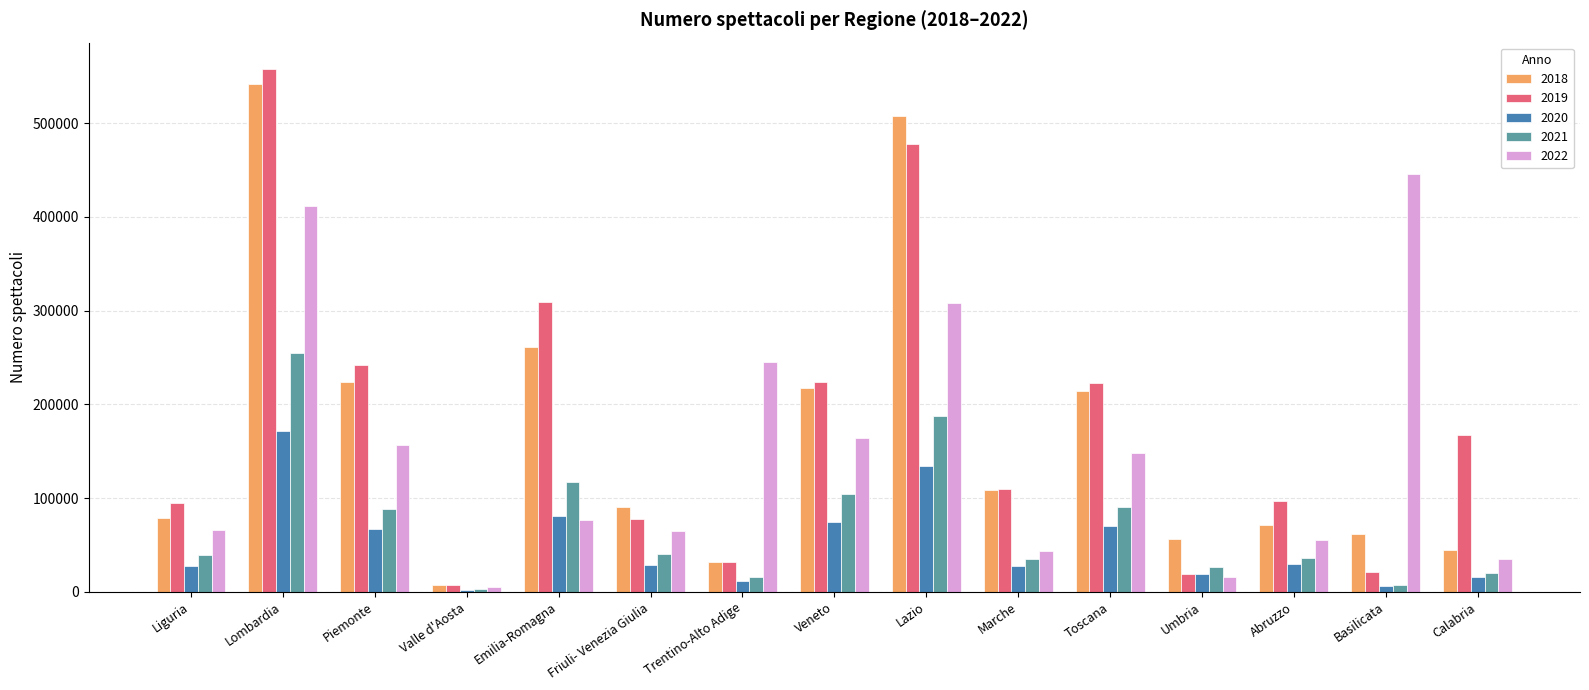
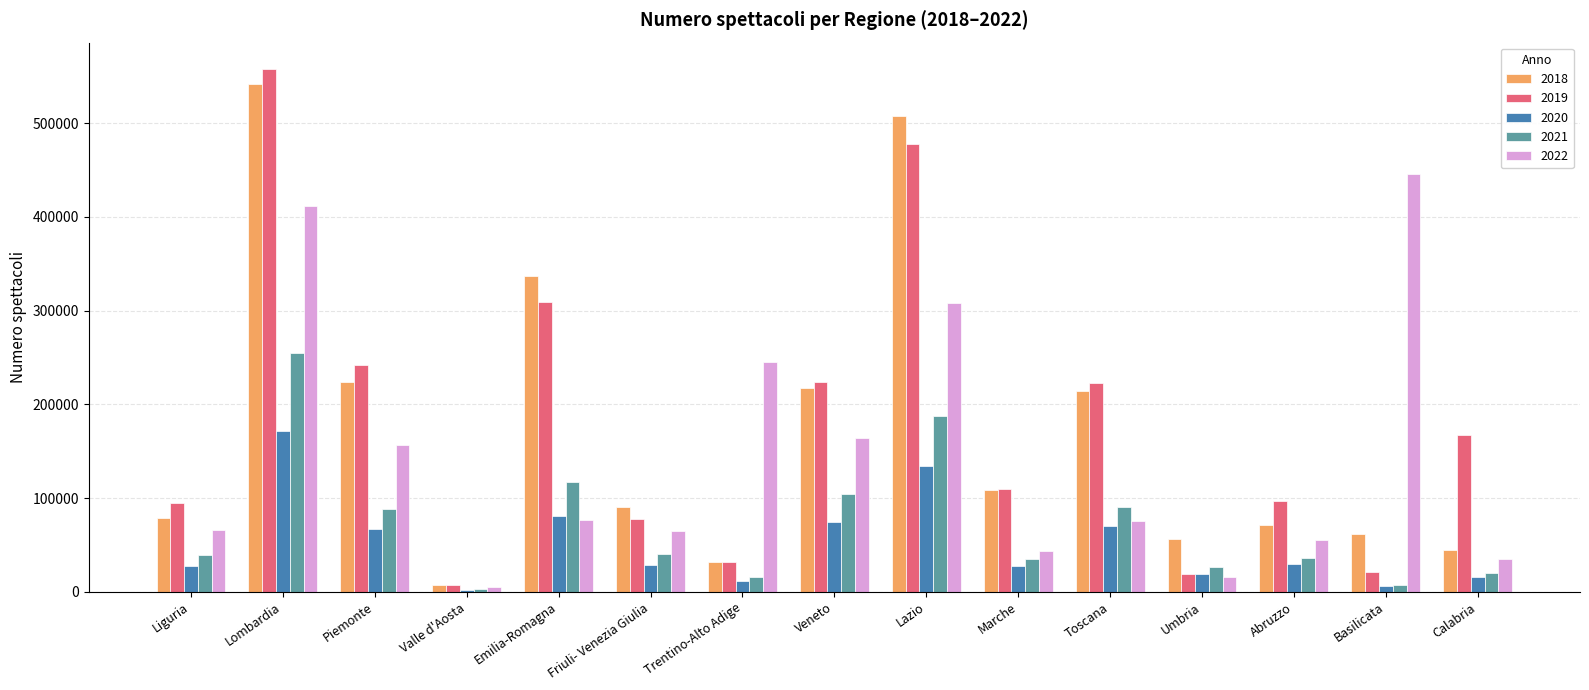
2018, Emilia-Romagna: 260000 -> 340000
2022, Toscana: 150000 -> 80000
